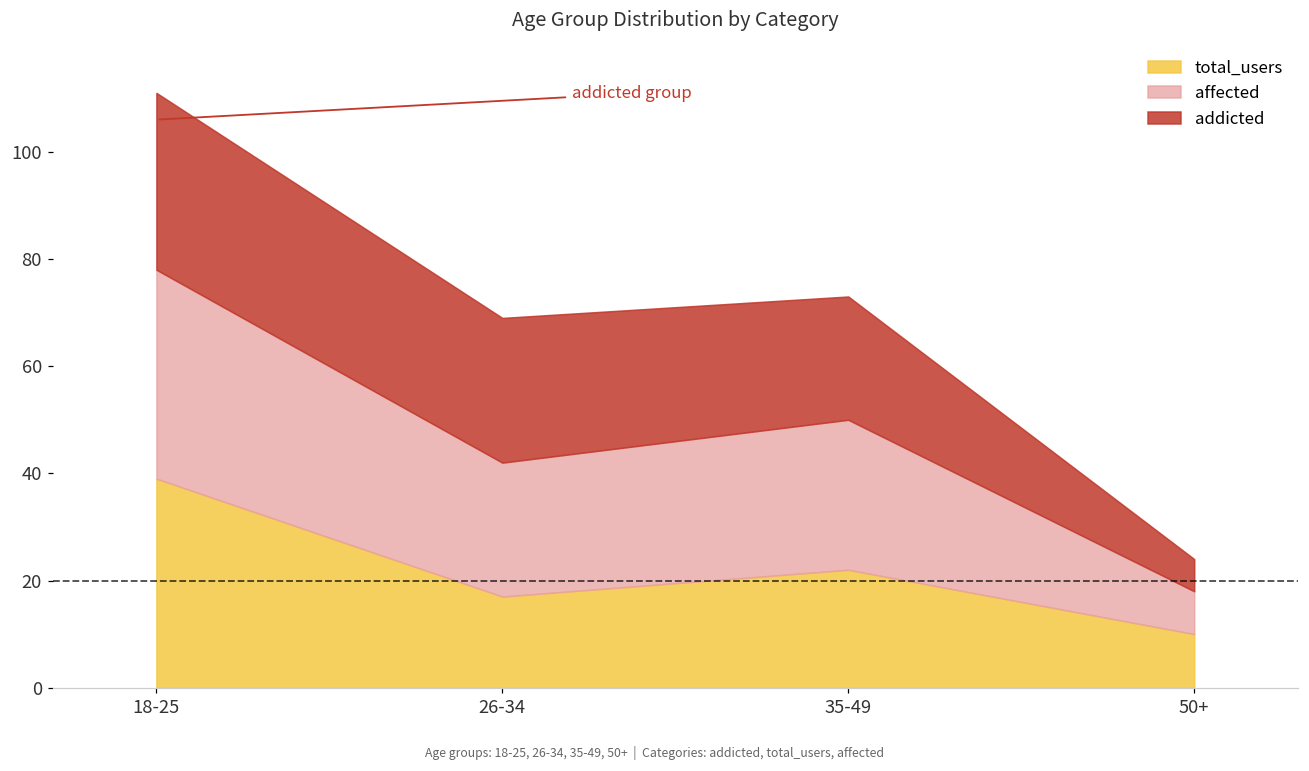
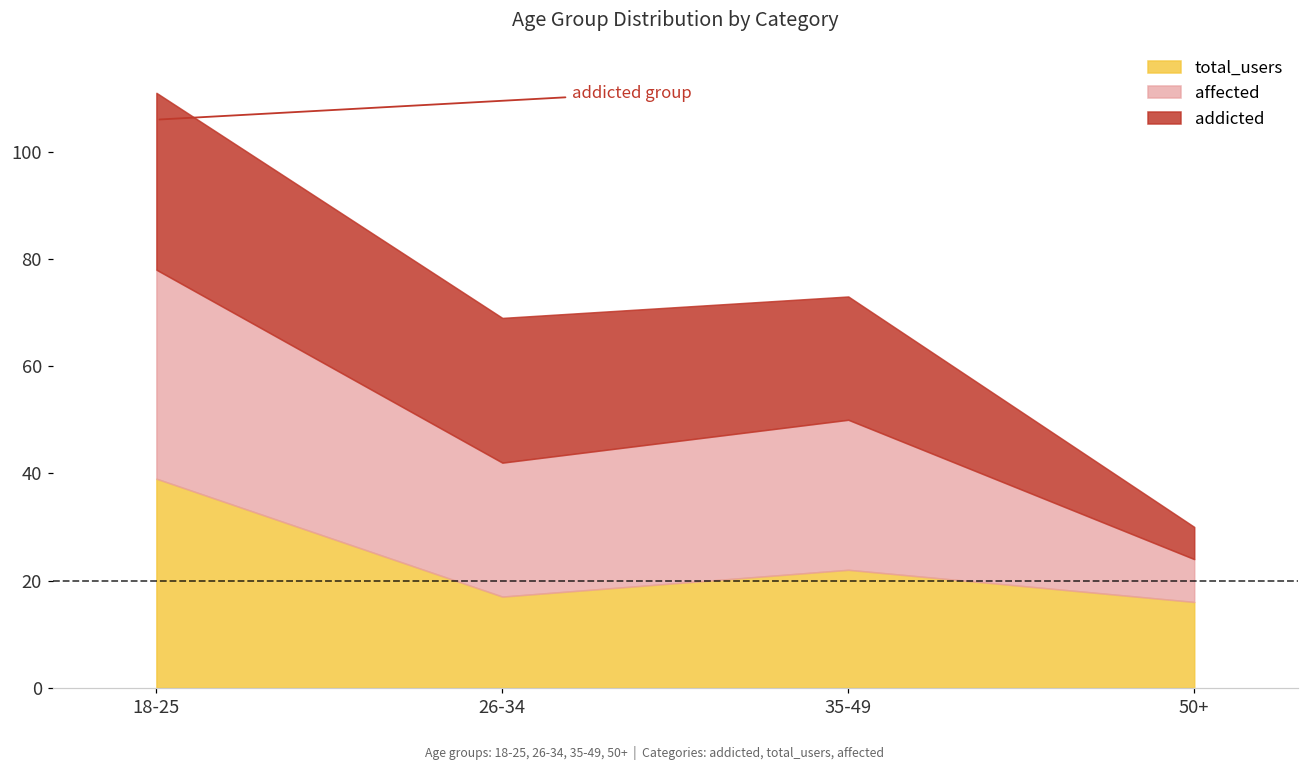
total_users, 50+: 10 -> 16
